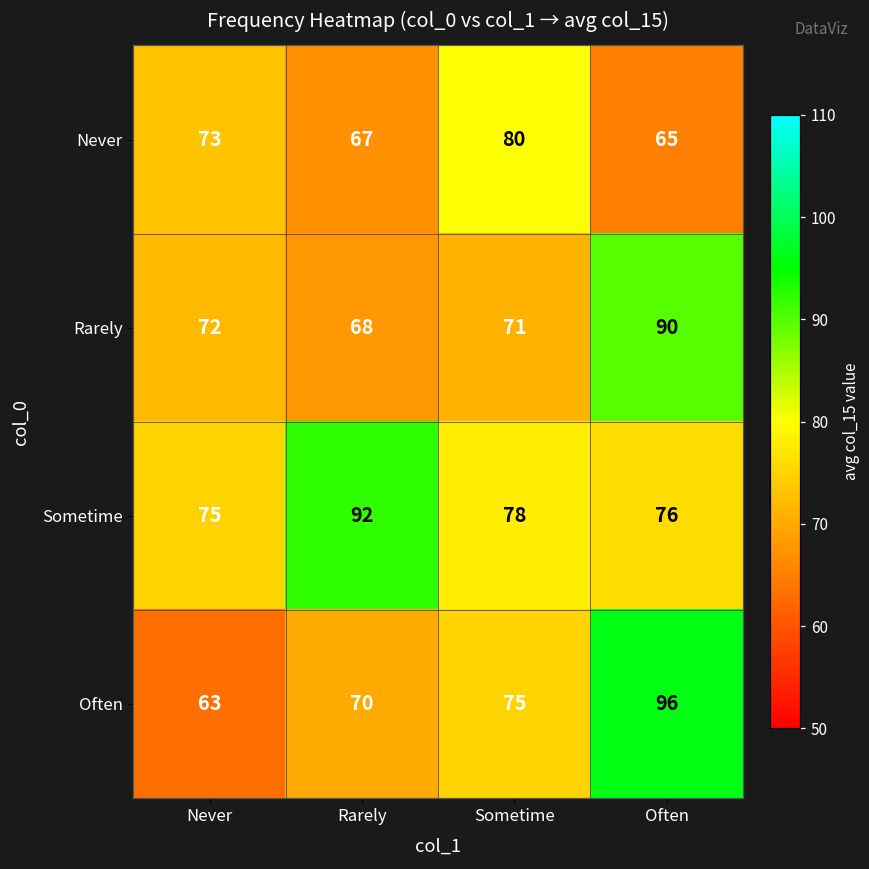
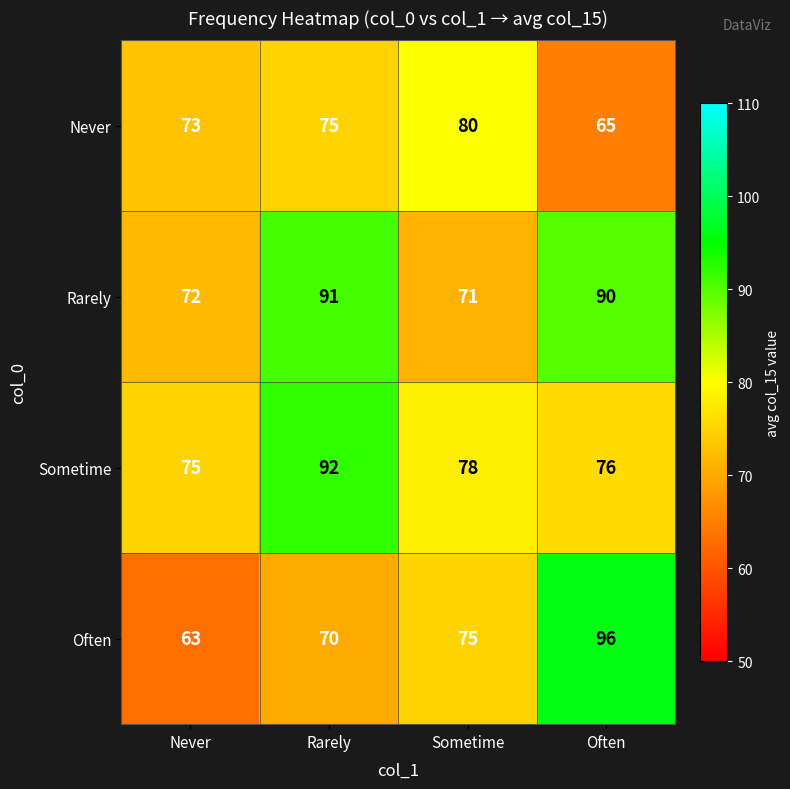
Never, Rarely: 67 -> 75
Rarely, Rarely: 68 -> 91
